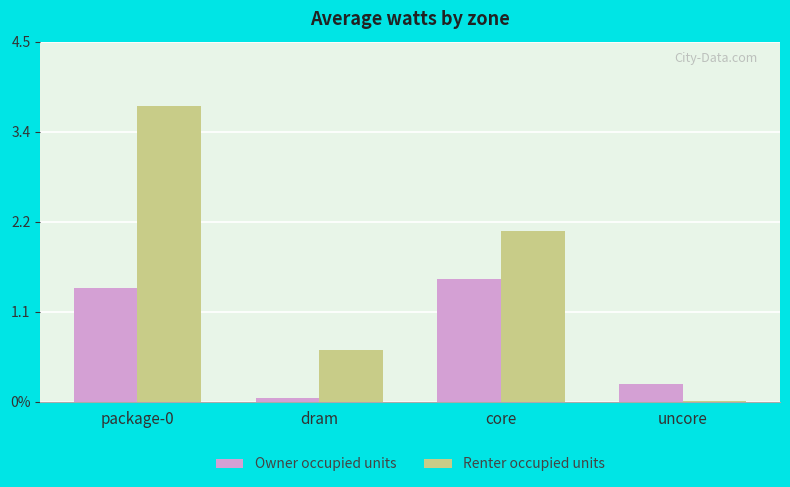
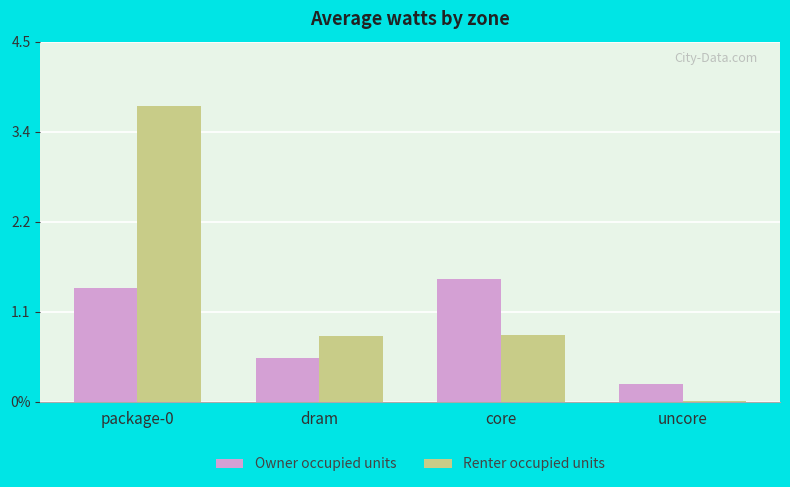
Owner occupied units, dram: 0.0 -> 0.5
Renter occupied units, dram: 0.7 -> 0.8
Renter occupied units, core: 2.1 -> 0.8
